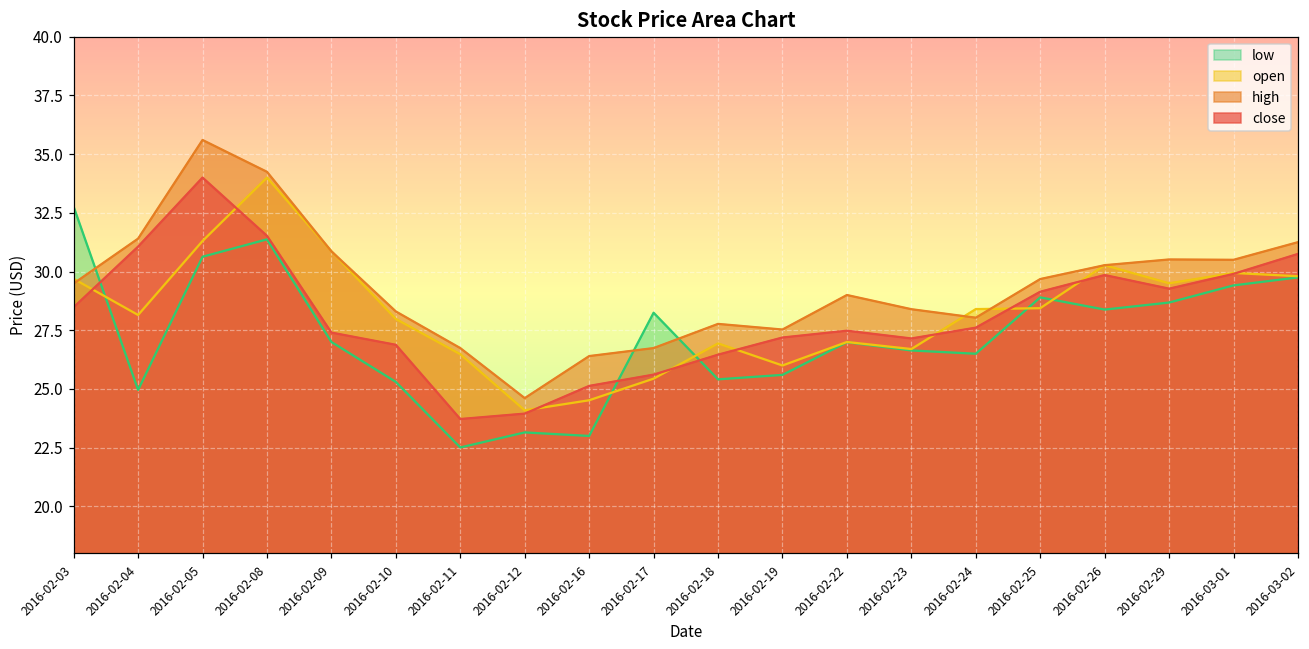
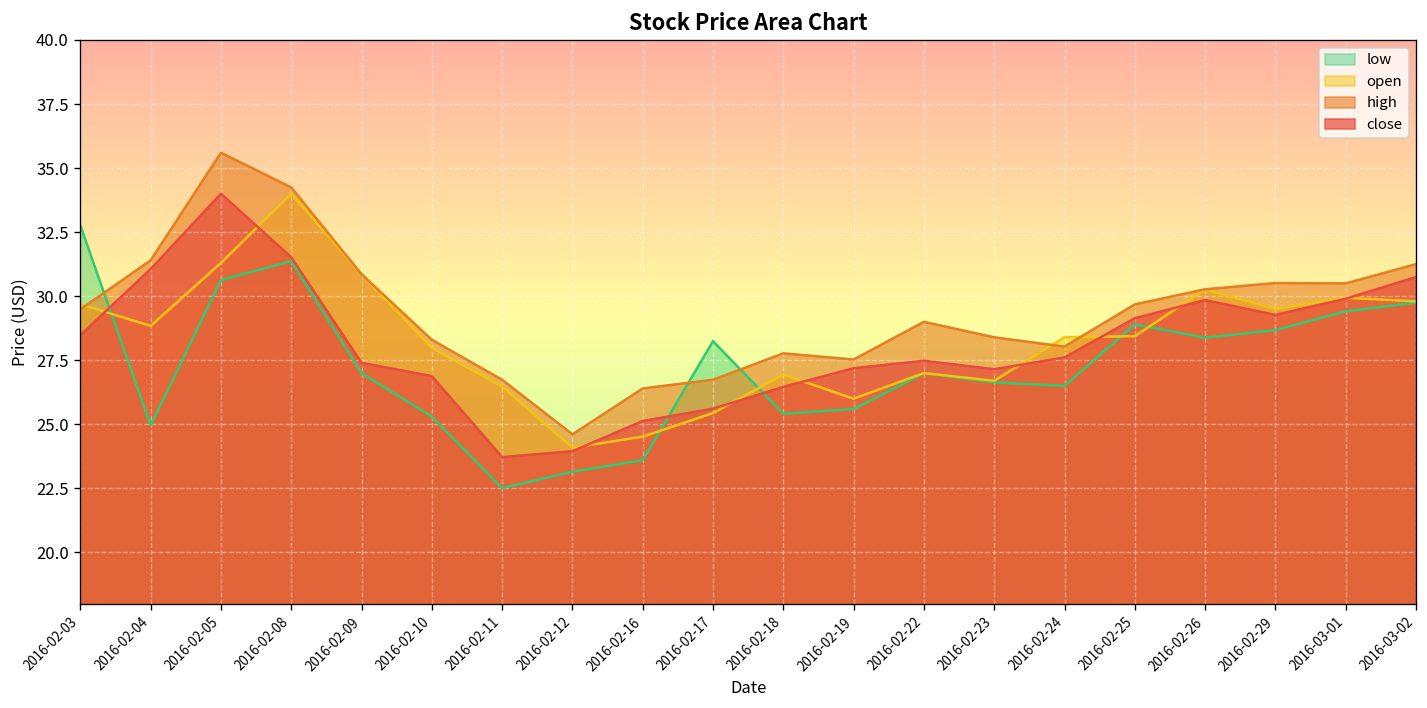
open, 2016-02-04: 28.2 -> 28.8
low, 2016-02-16: 23.0 -> 23.6
